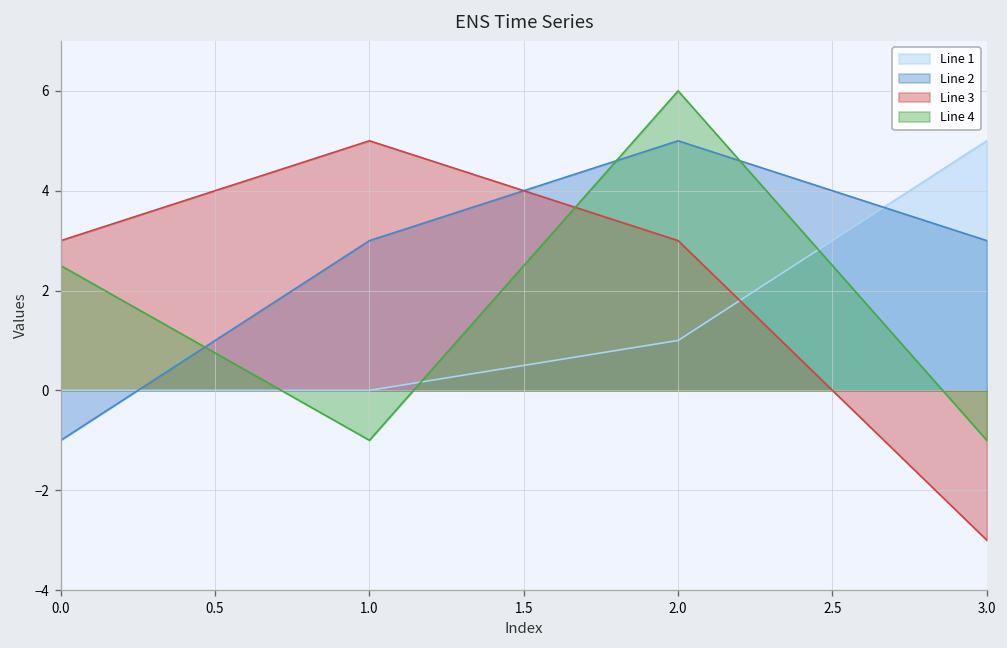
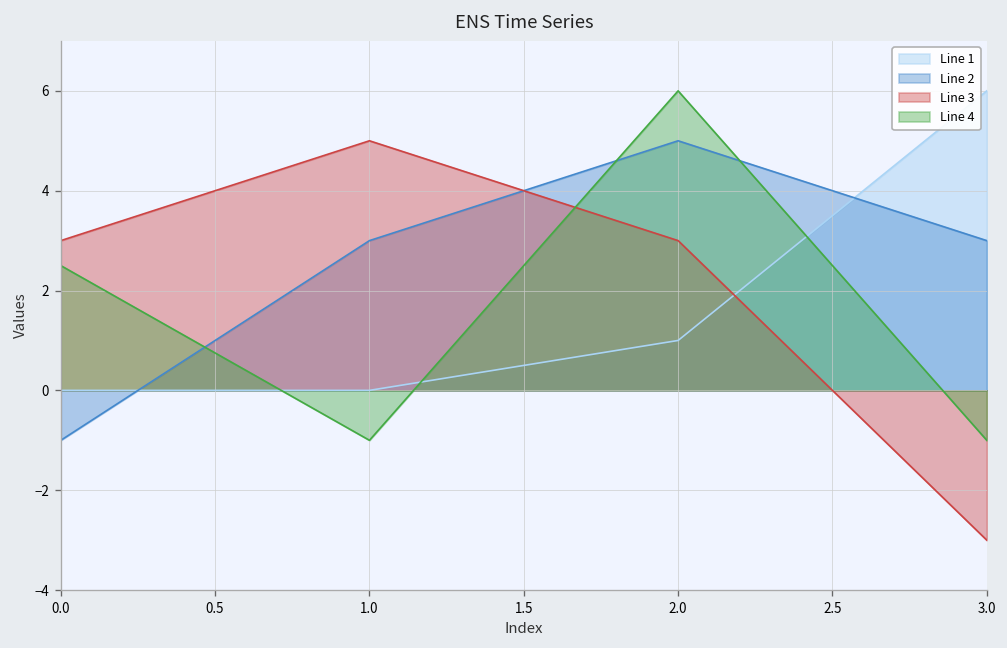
Line 1, 3.0: 5 -> 6
